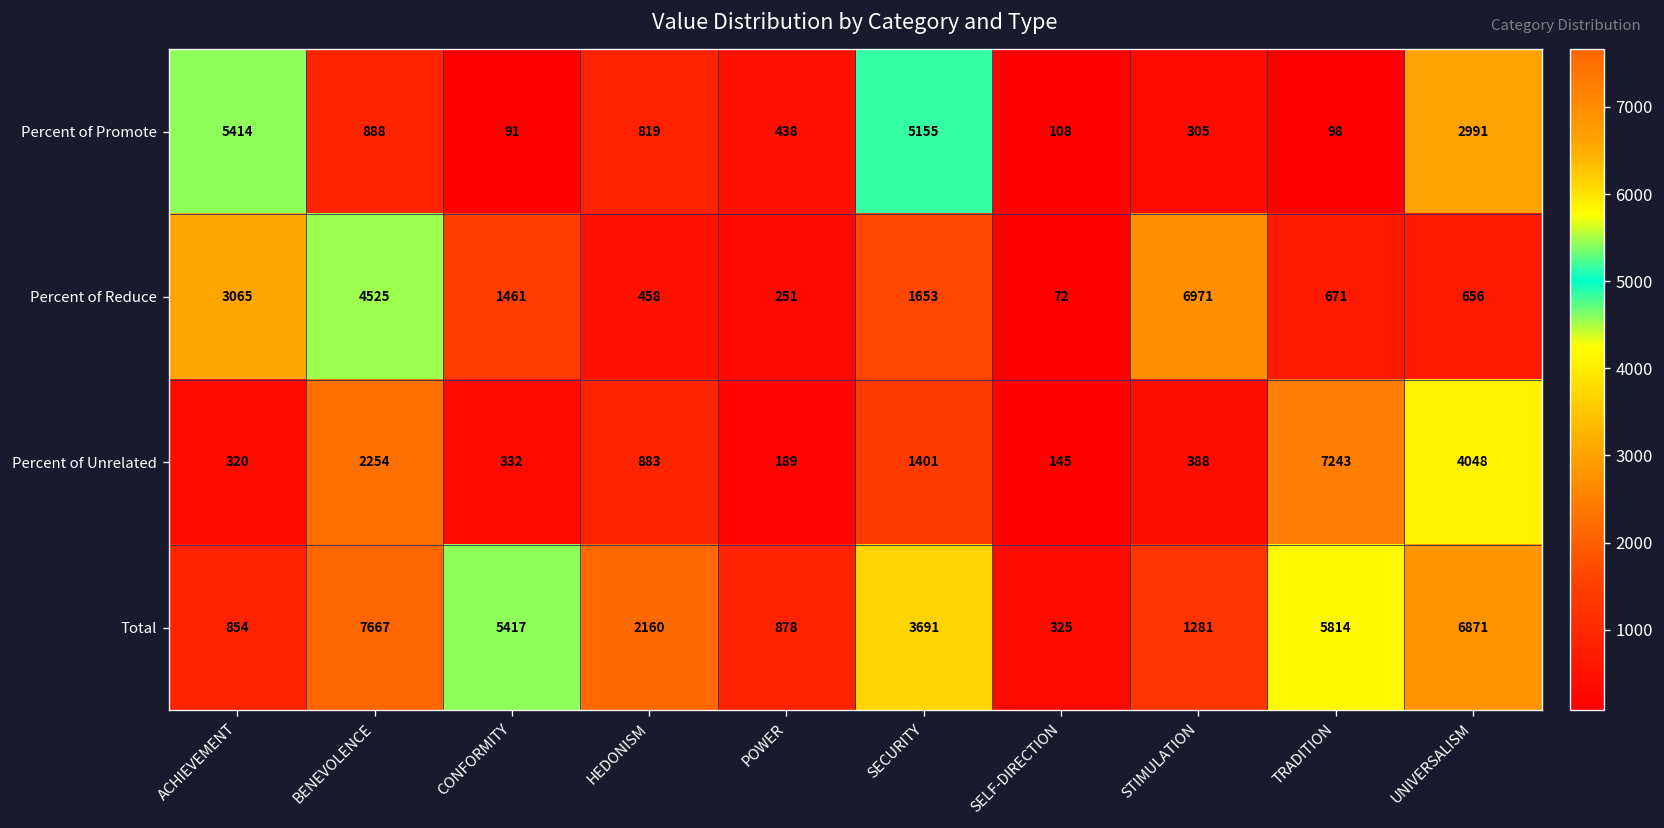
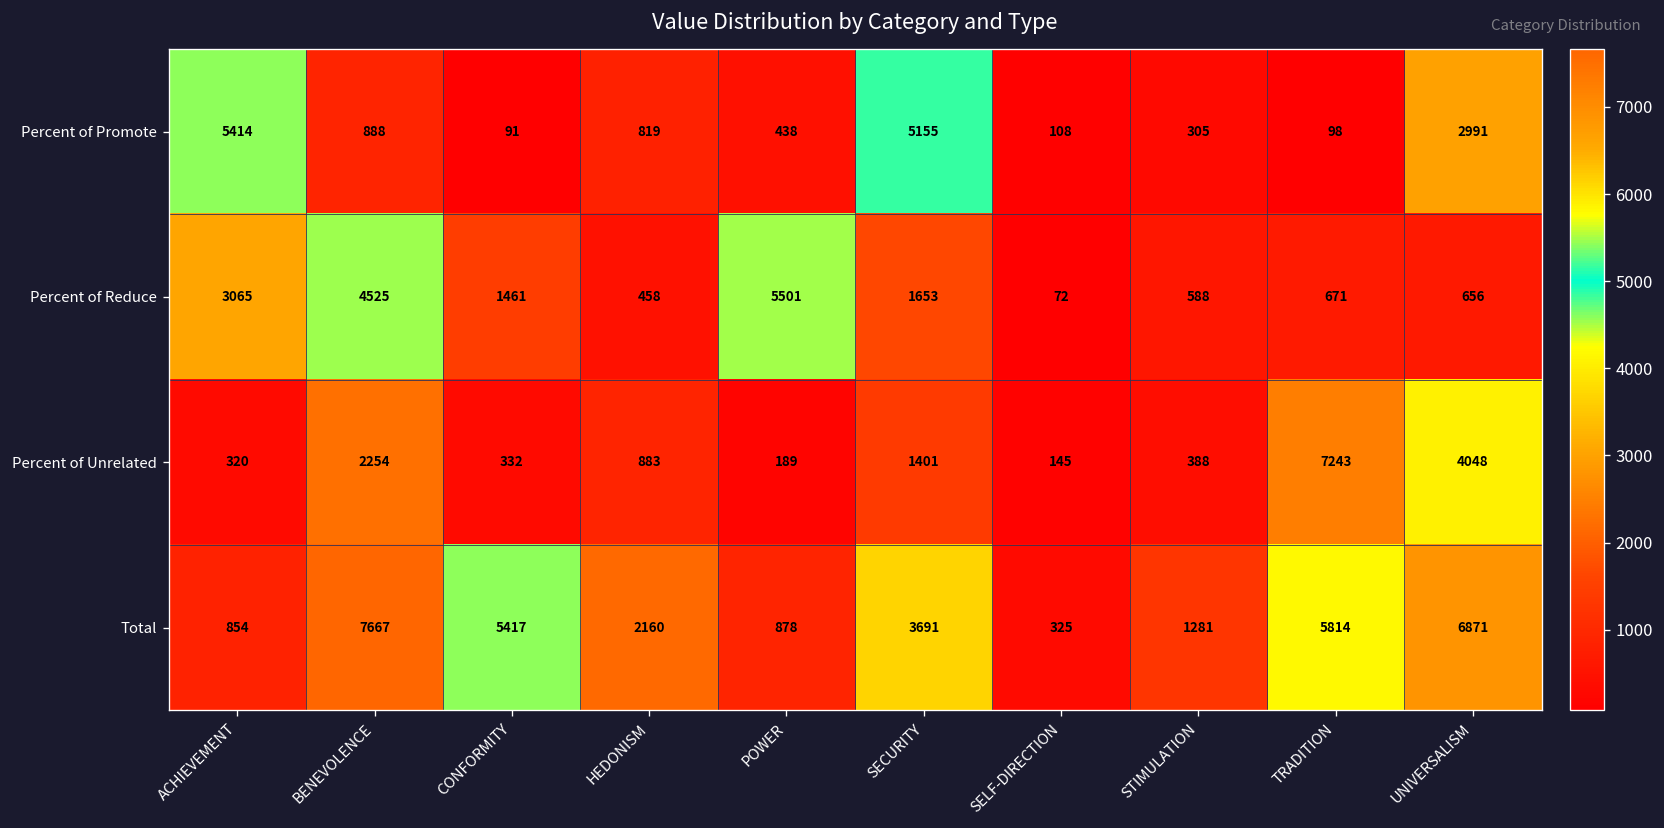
Percent of Reduce, POWER: 251 -> 5501
Percent of Reduce, STIMULATION: 6971 -> 588
